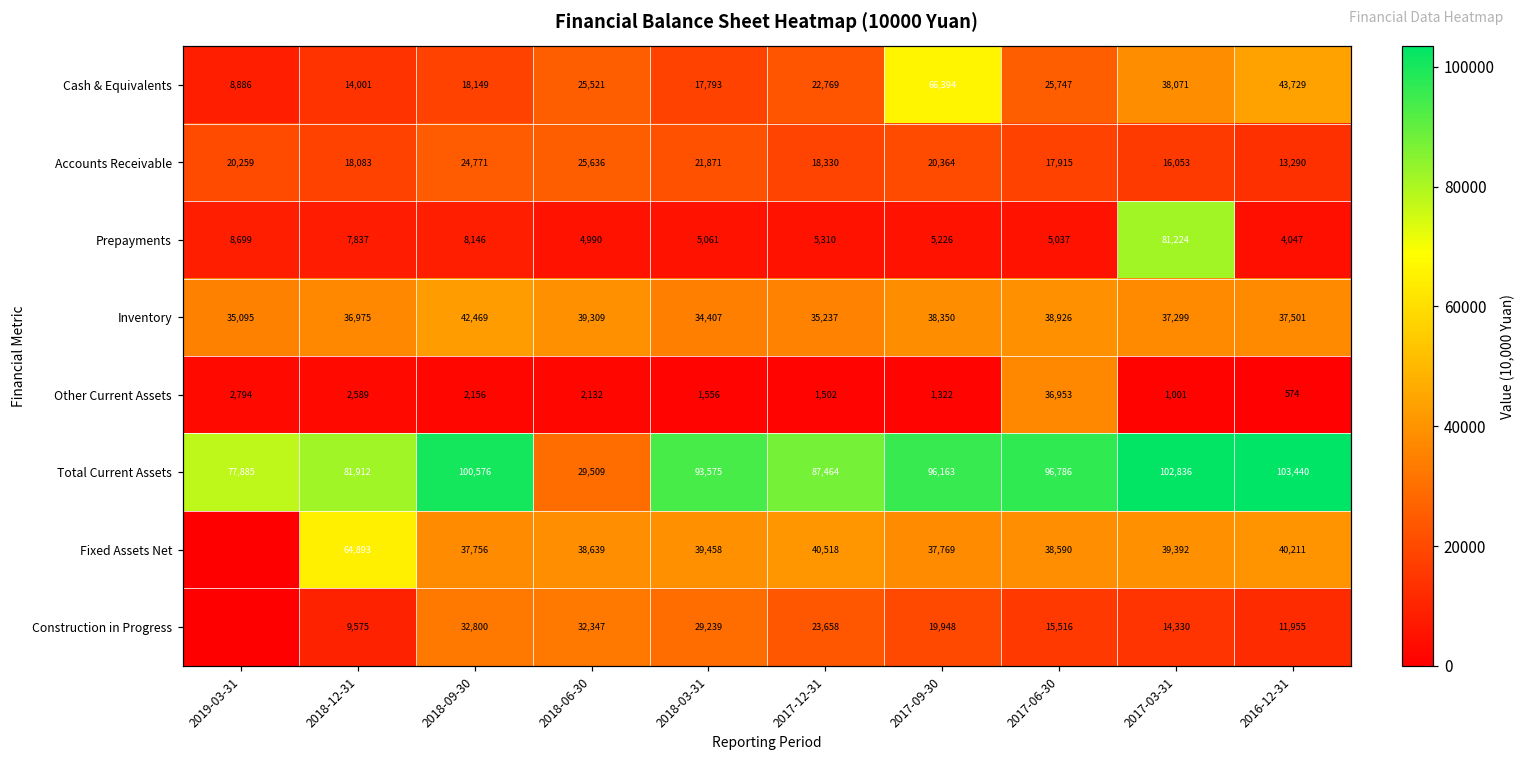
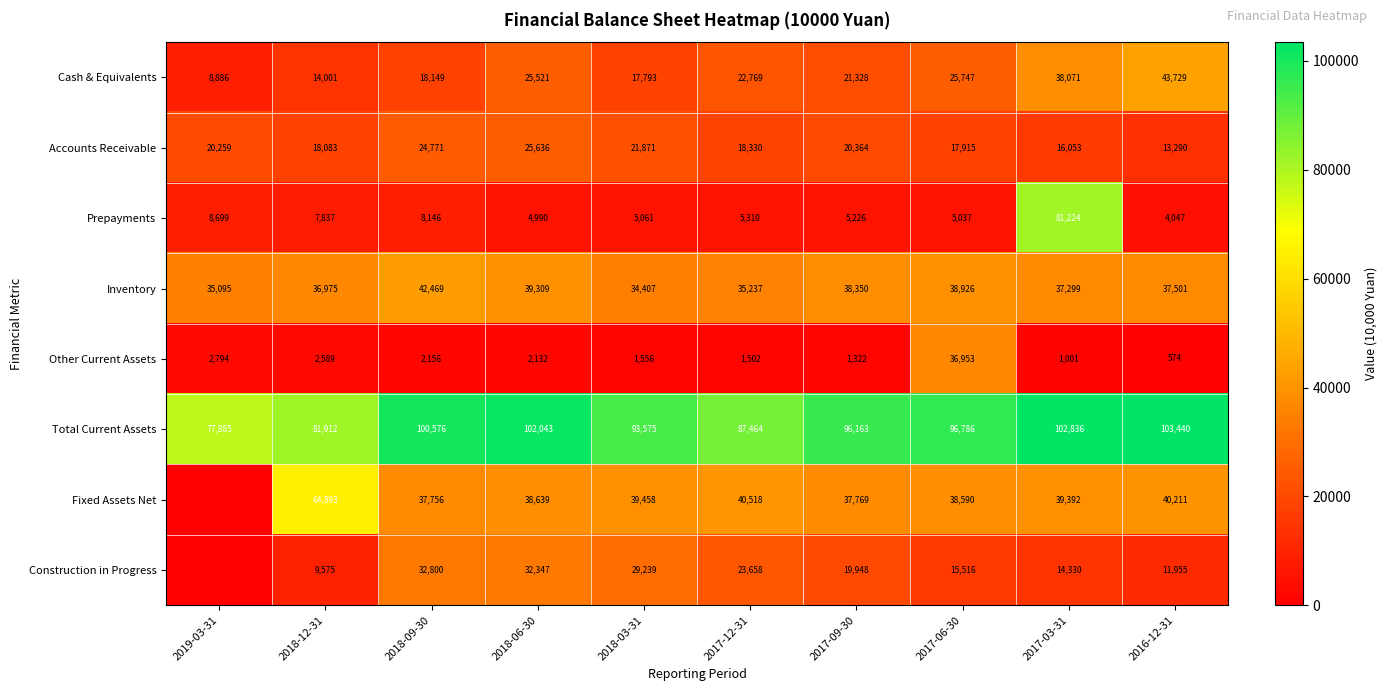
Cash & Equivalents, 2017-09-30: 66,394 -> 21,328
Total Current Assets, 2018-06-30: 29,509 -> 102,043
